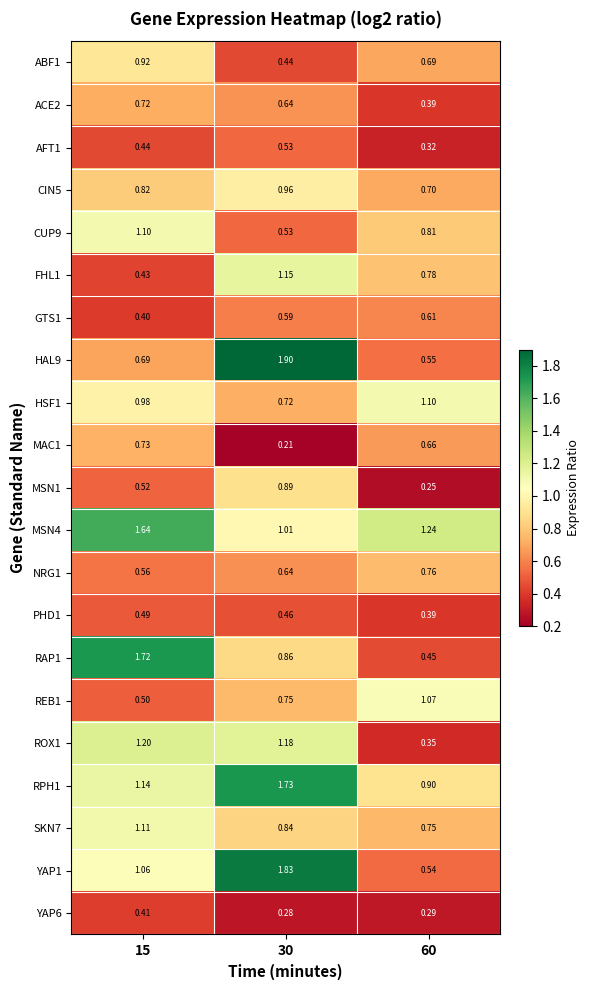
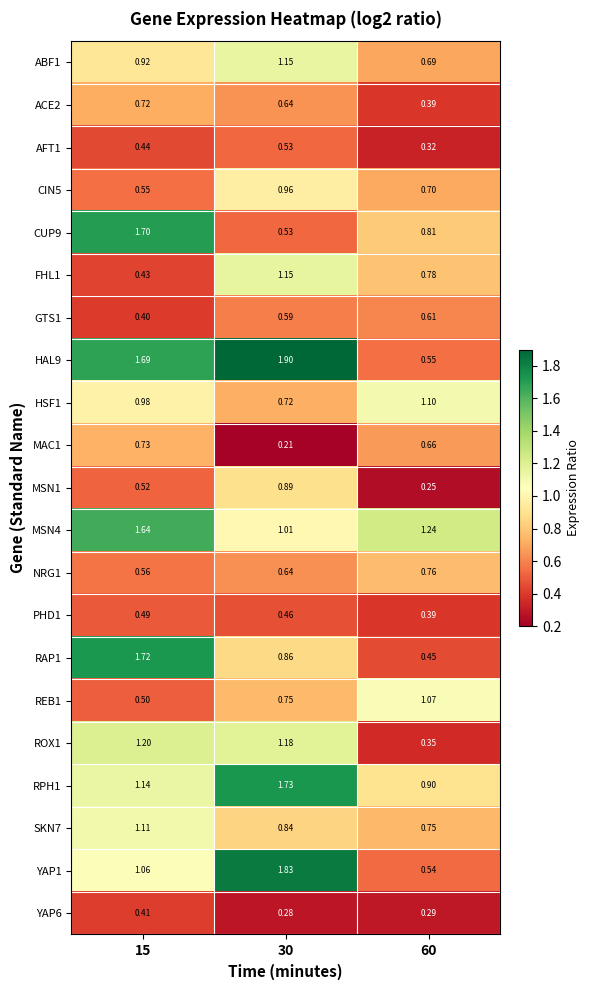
ABF1, 30: 0.44 -> 1.15
CIN5, 15: 0.82 -> 0.55
CUP9, 15: 1.10 -> 1.70
HAL9, 15: 0.69 -> 1.69
